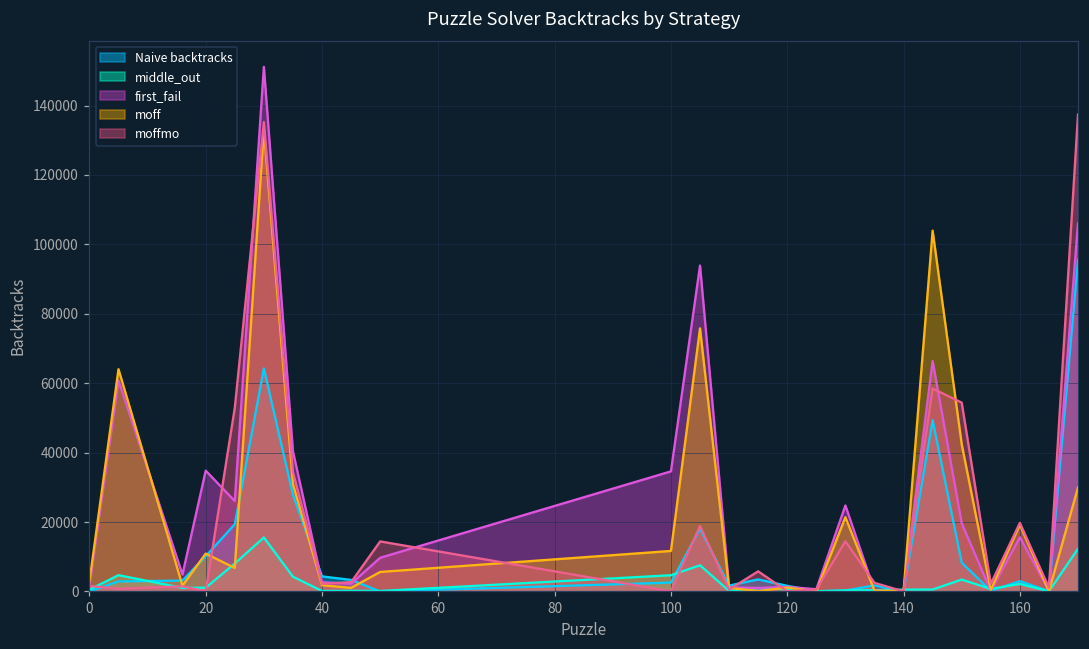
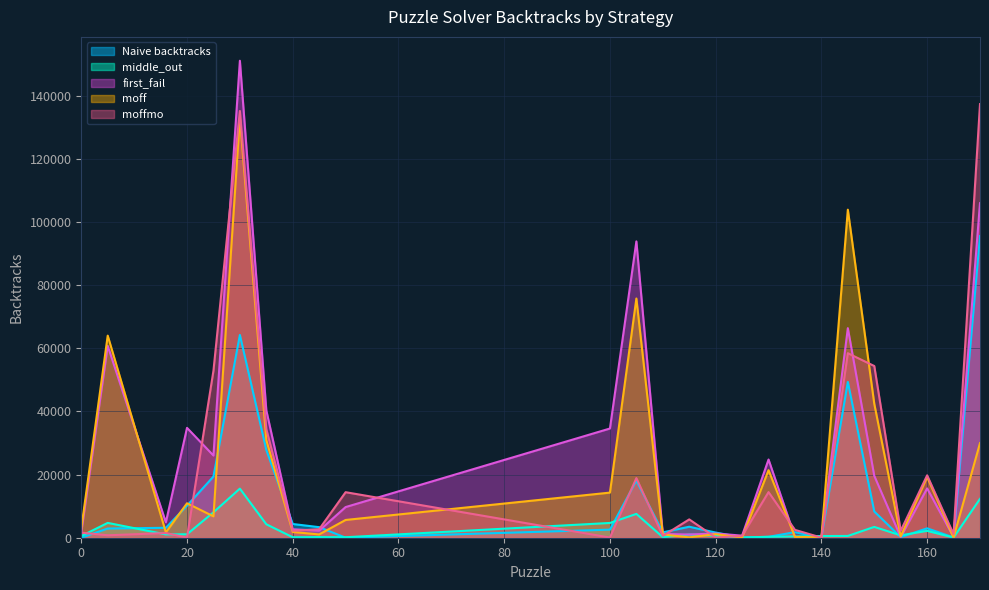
moff, 100: 12000 -> 14000
